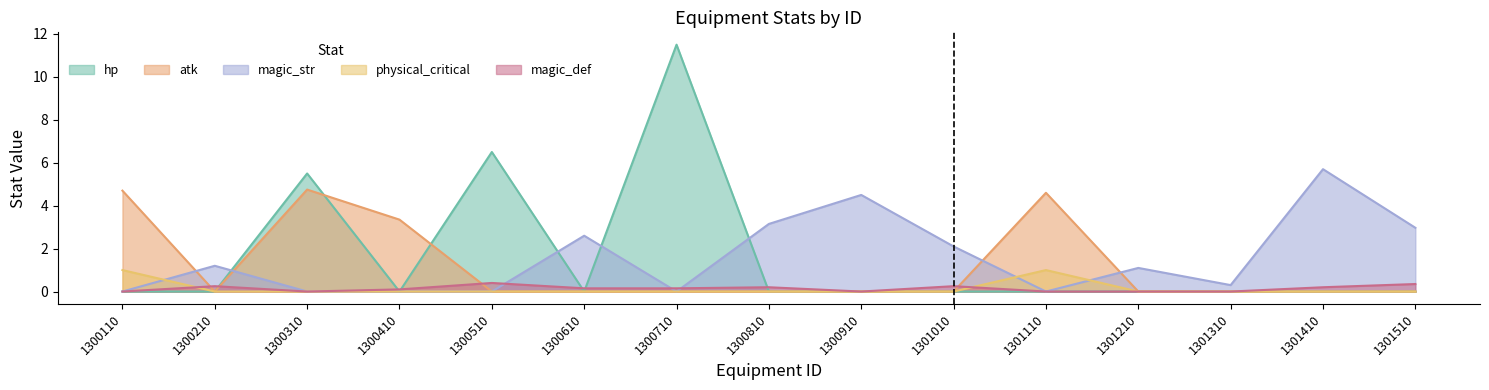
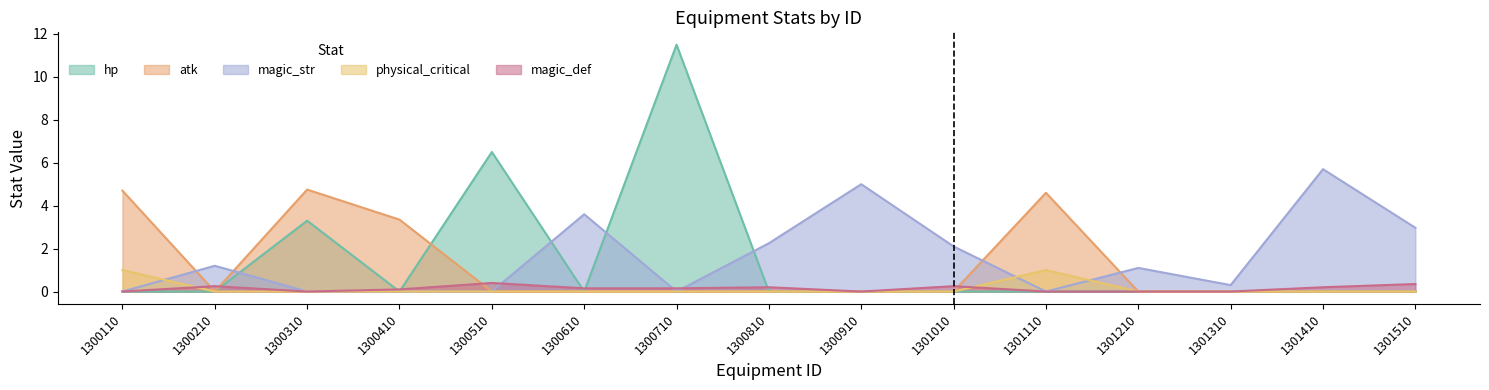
hp, 1300310: 5.5 -> 3.3
magic_str, 1300610: 2.6 -> 3.6
magic_str, 1300810: 3.2 -> 2.3
magic_str, 1300910: 4.5 -> 5.0
